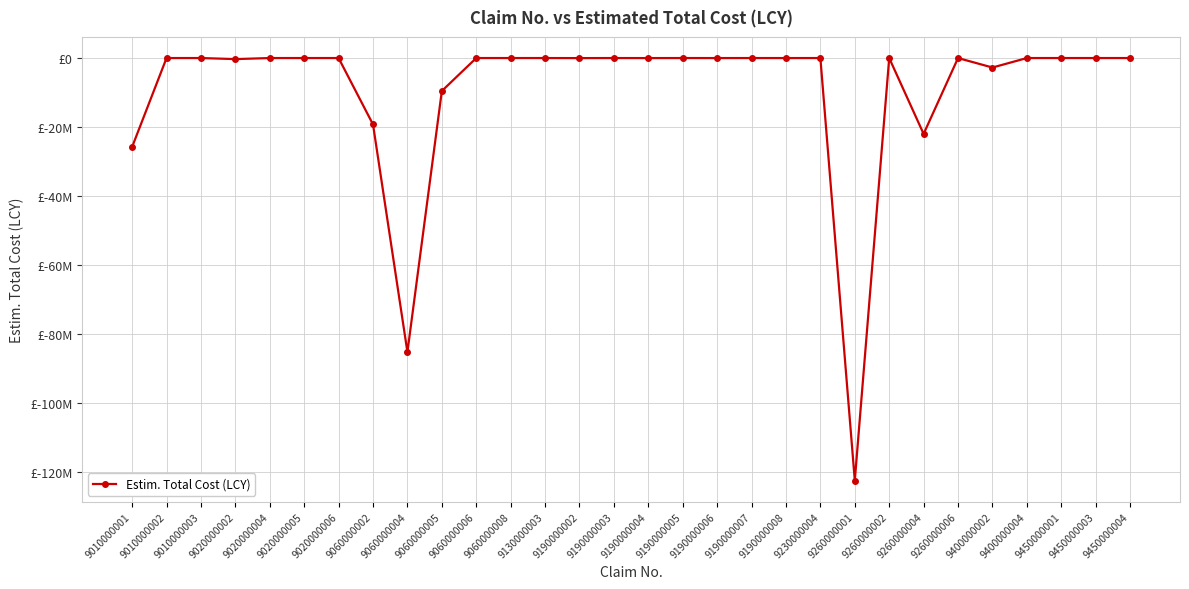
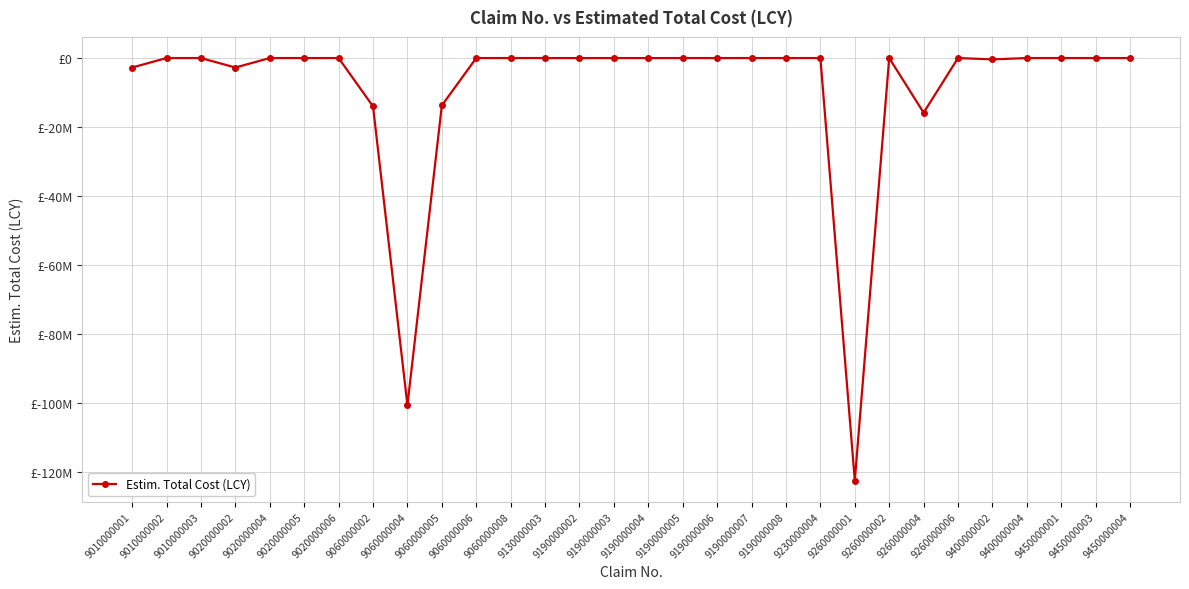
9010000001: £-26000000 -> £-3000000
9020000002: £0 -> £-3000000
9060000002: £-19000000 -> £-14000000
9060000004: £-85000000 -> £-101000000
9060000005: £-10000000 -> £-14000000
9260000004: £-22000000 -> £-16000000
9400000002: £-3000000 -> £0
